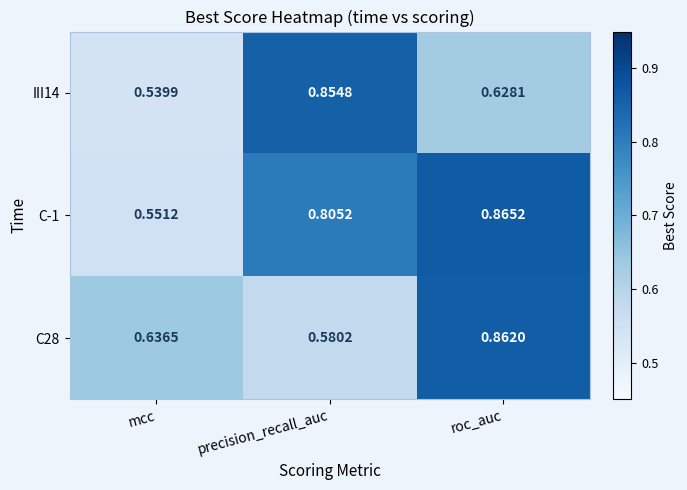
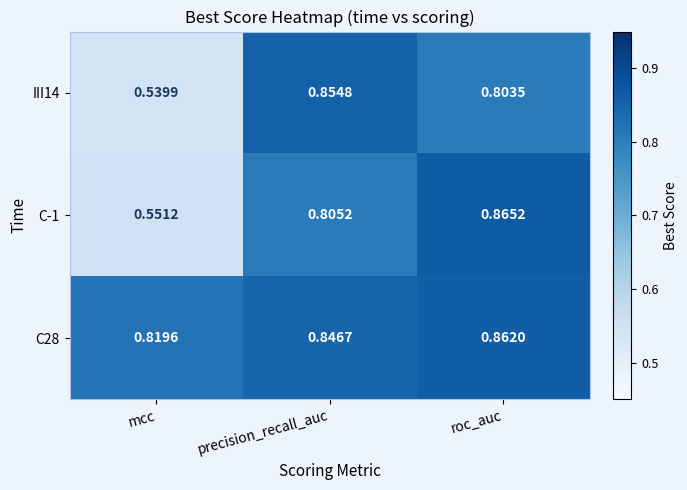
III14, roc_auc: 0.6281 -> 0.8035
C28, mcc: 0.6365 -> 0.8196
C28, precision_recall_auc: 0.5802 -> 0.8467
